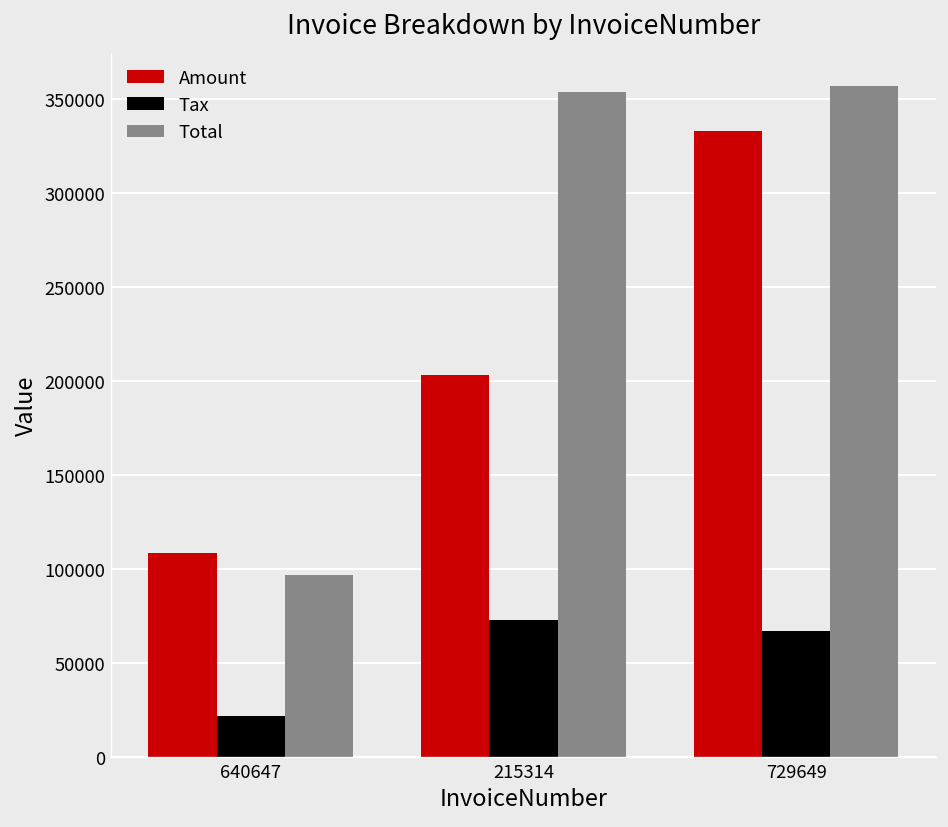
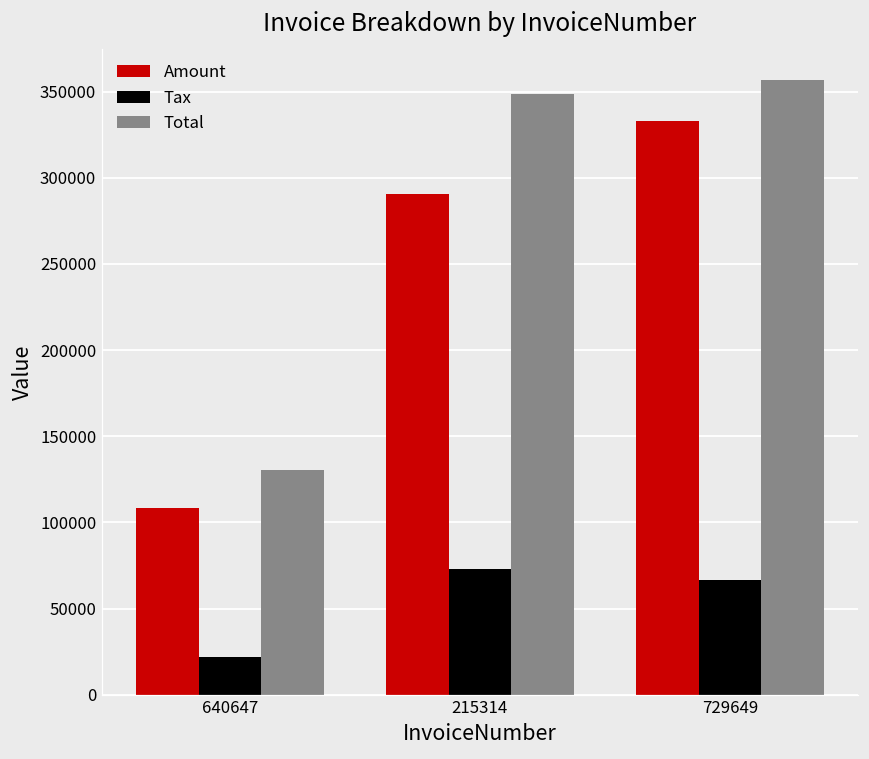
Total, 640647: 97000 -> 130000
Amount, 215314: 203000 -> 290000
Total, 215314: 354000 -> 348000
